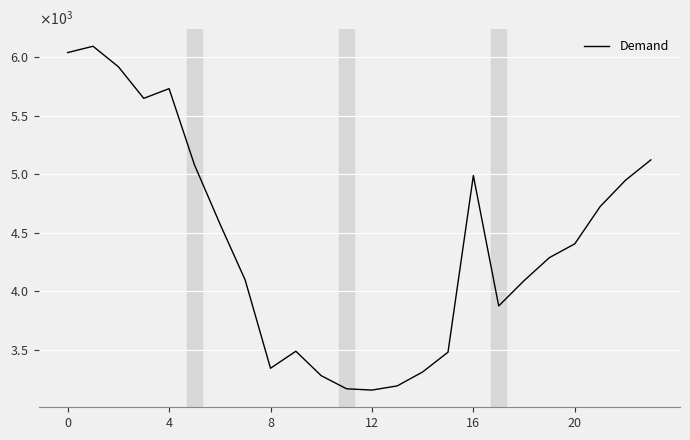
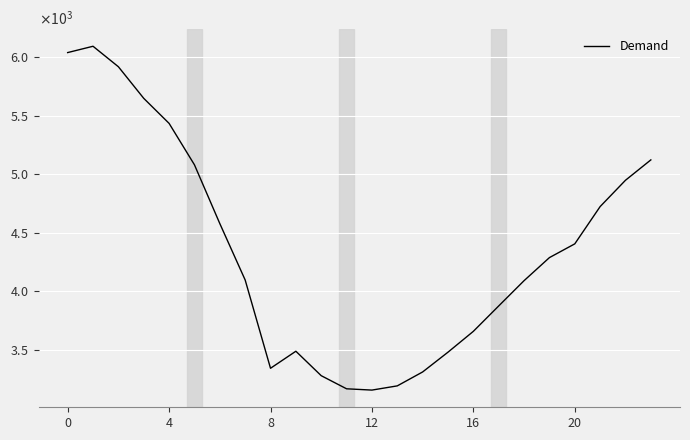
4: 5730 -> 5440
16: 4990 -> 3660
